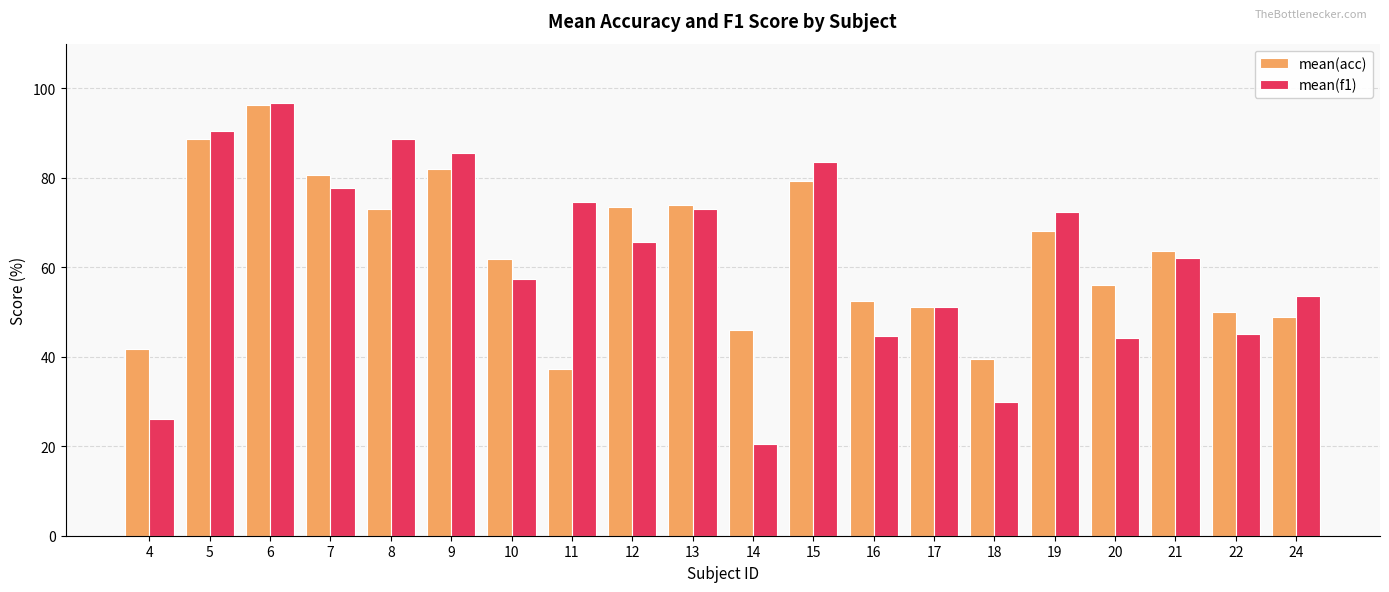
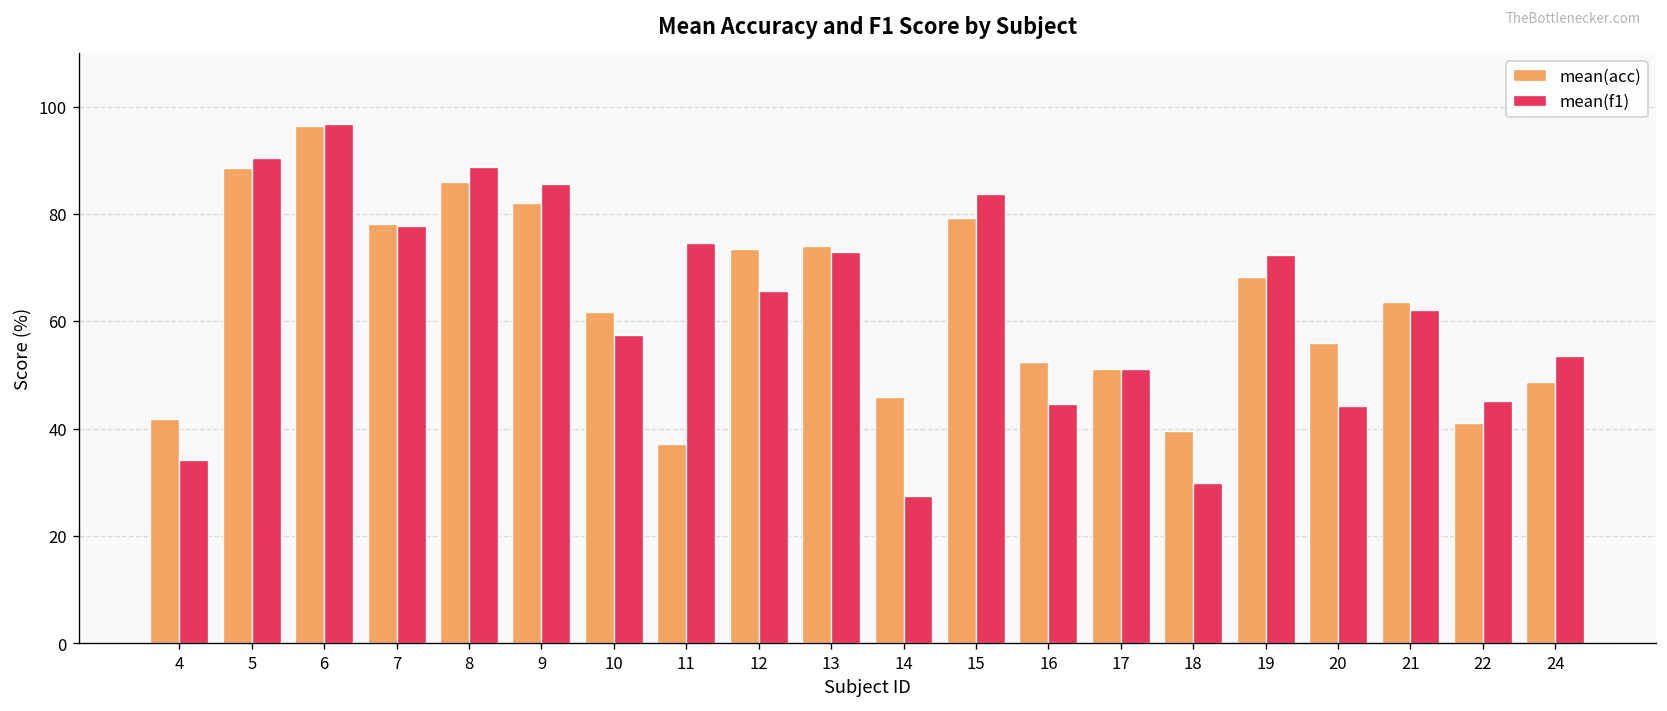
mean(f1), 4: 26 -> 34
mean(acc), 7: 81 -> 78
mean(acc), 8: 73 -> 86
mean(f1), 14: 20 -> 27
mean(acc), 22: 50 -> 41
